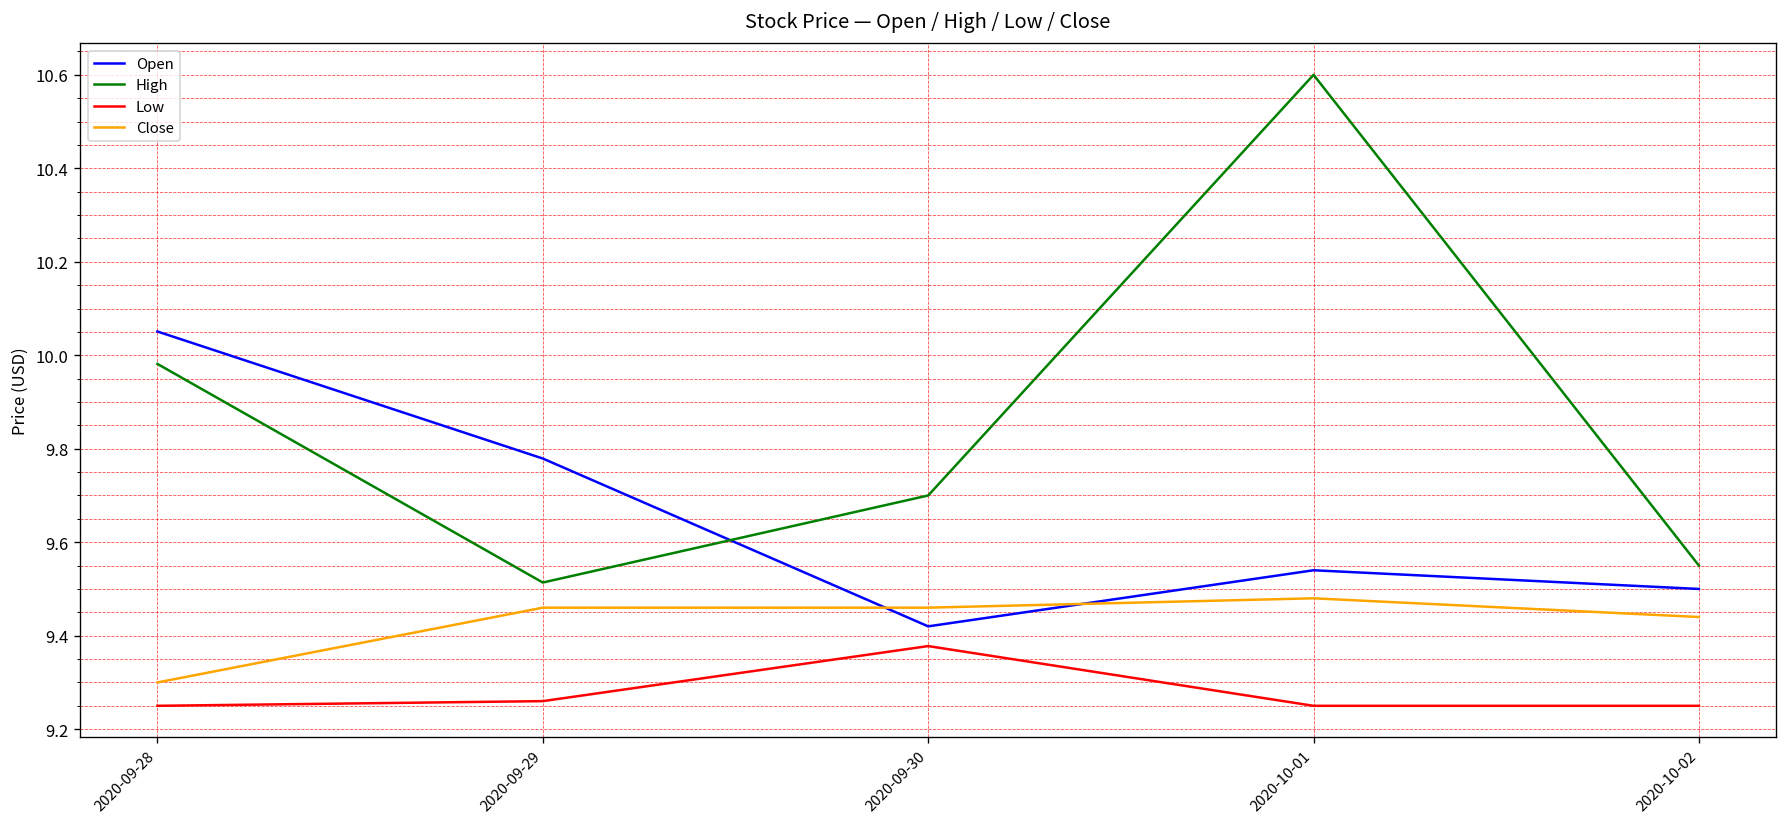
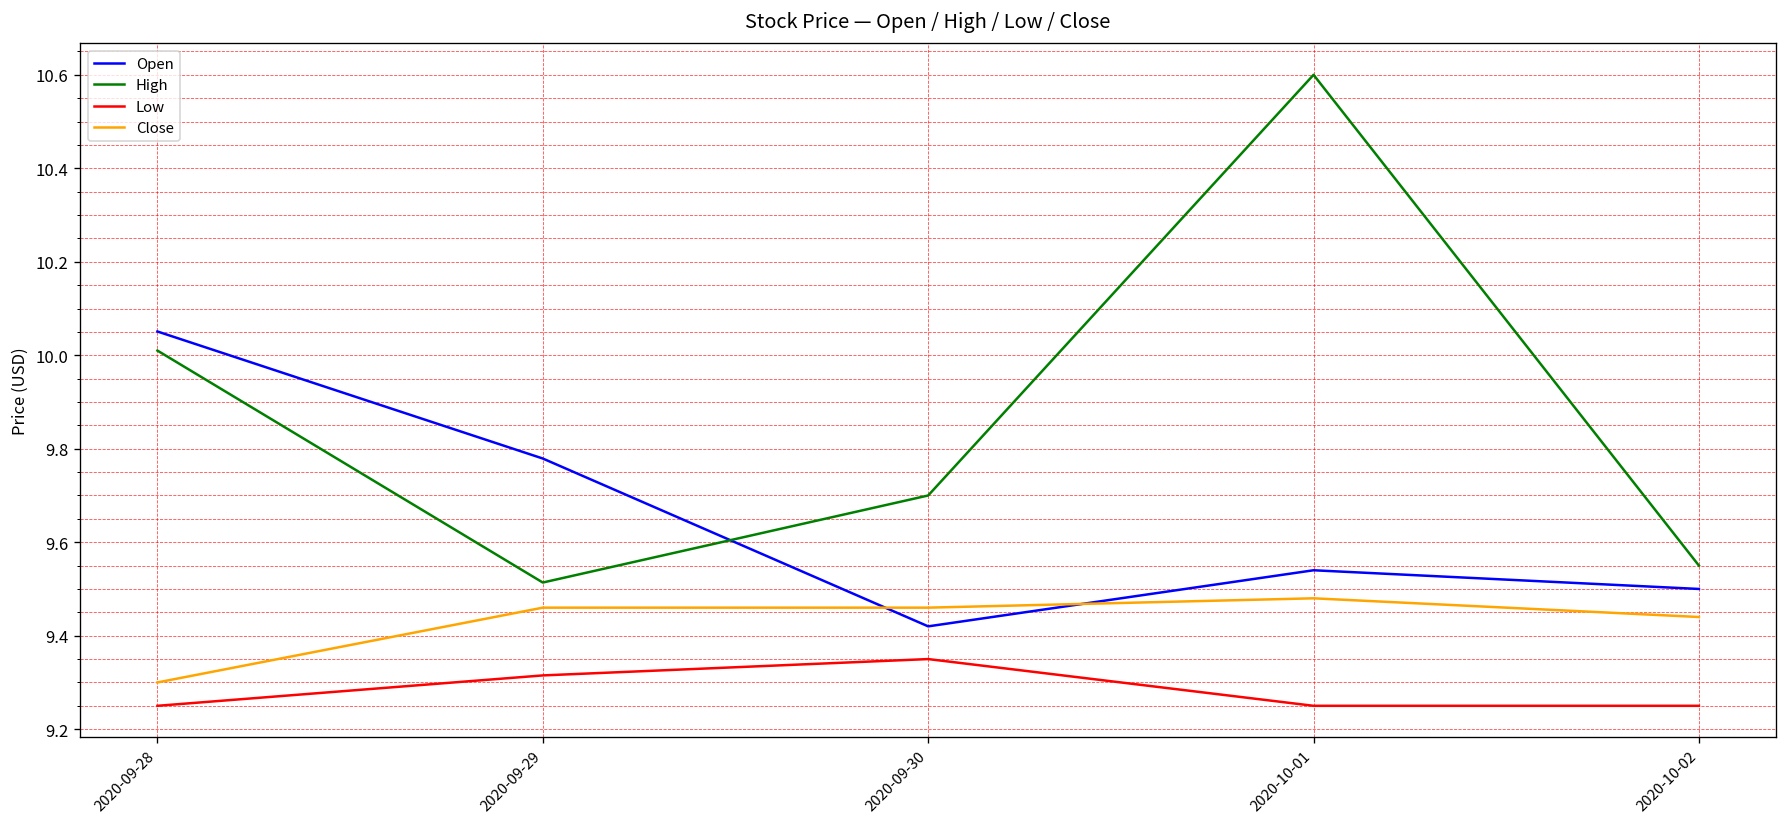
High, 2020-09-28: 9.98 -> 10.01
Low, 2020-09-29: 9.26 -> 9.32
Low, 2020-09-30: 9.38 -> 9.35
